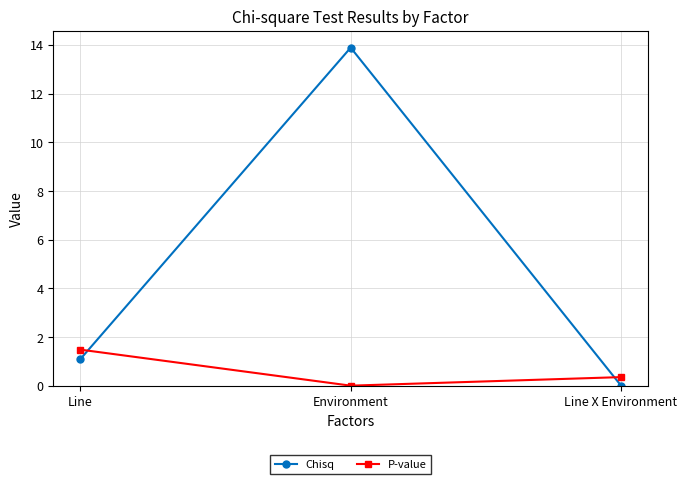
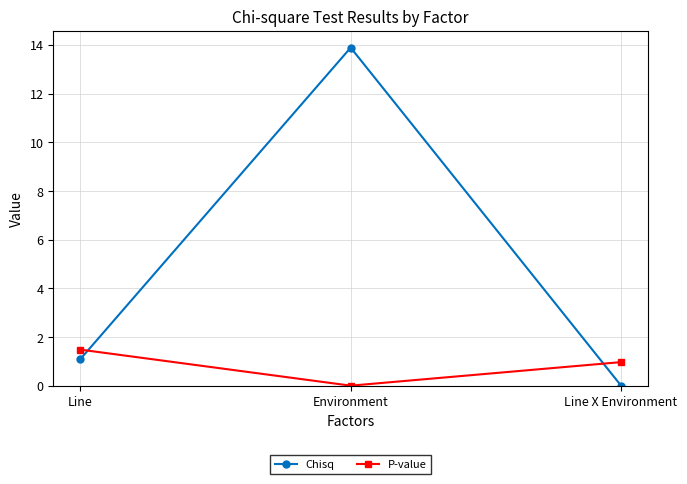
P-value, Line X Environment: 0.4 -> 1.0
